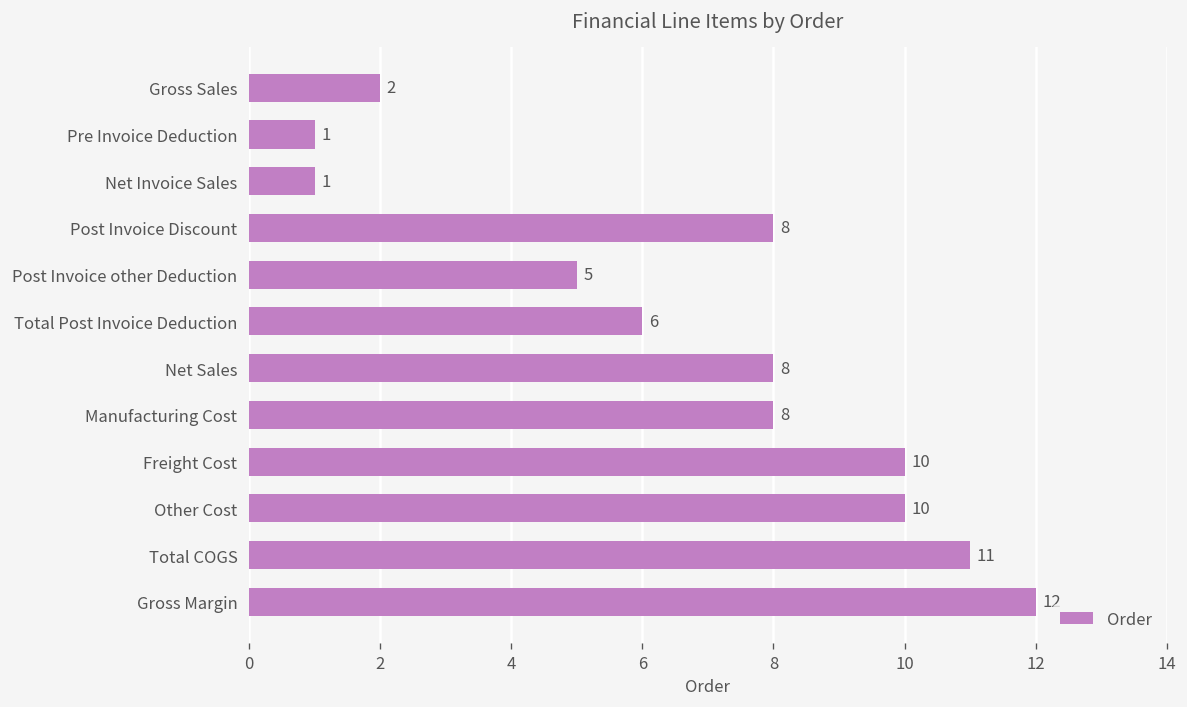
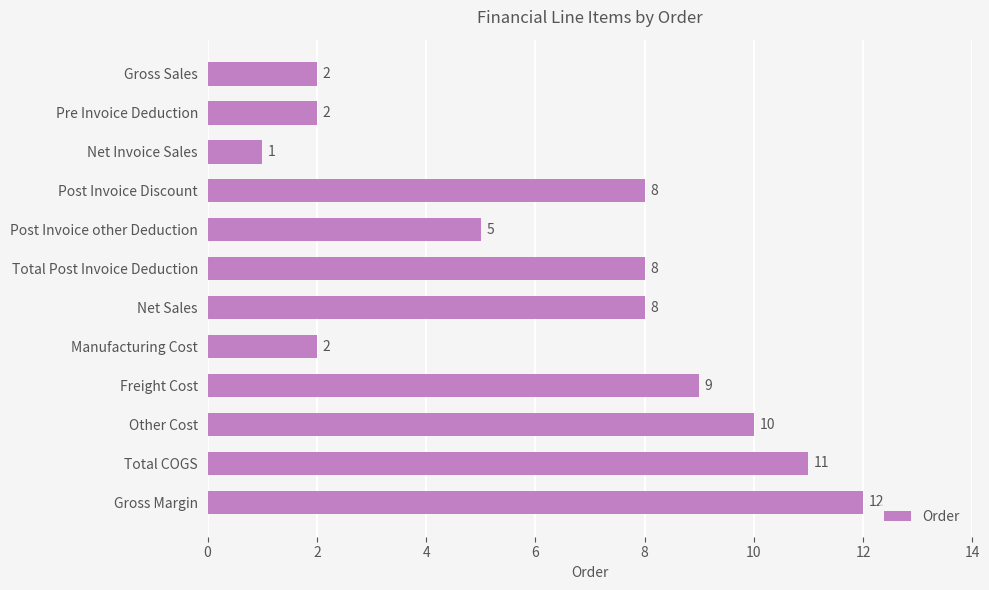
Pre Invoice Deduction: 1 -> 2
Total Post Invoice Deduction: 6 -> 8
Manufacturing Cost: 8 -> 2
Freight Cost: 10 -> 9
